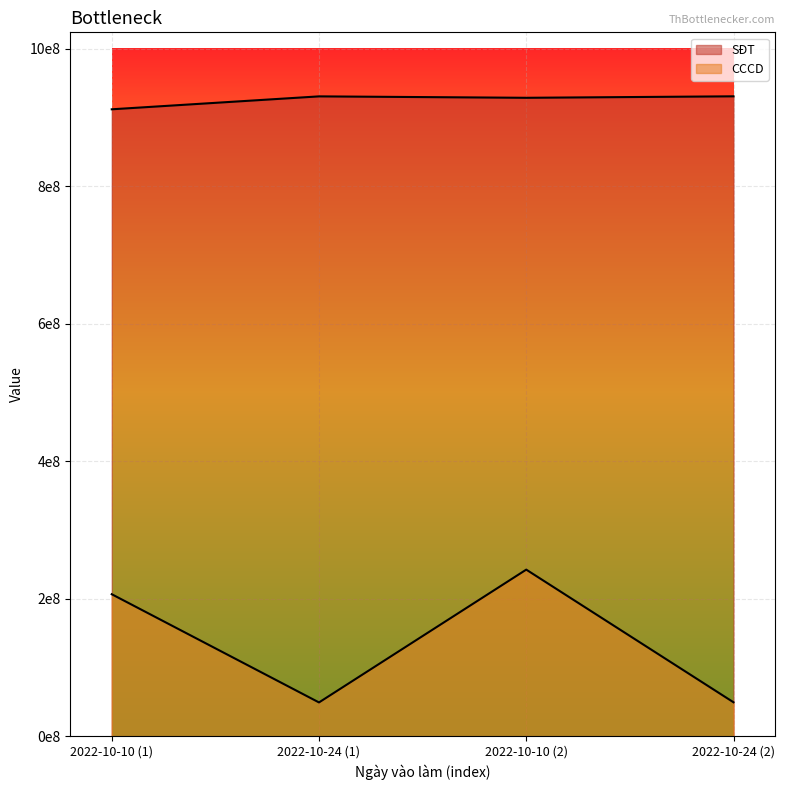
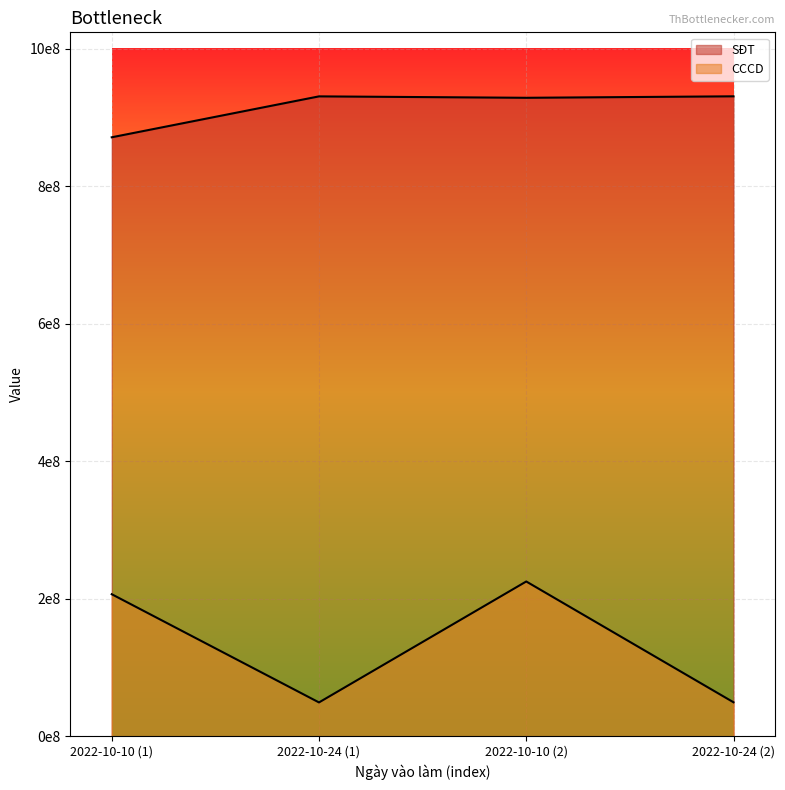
SĐT, 2022-10-10 (1): 910000000 -> 870000000
CCCD, 2022-10-10 (2): 240000000 -> 230000000
